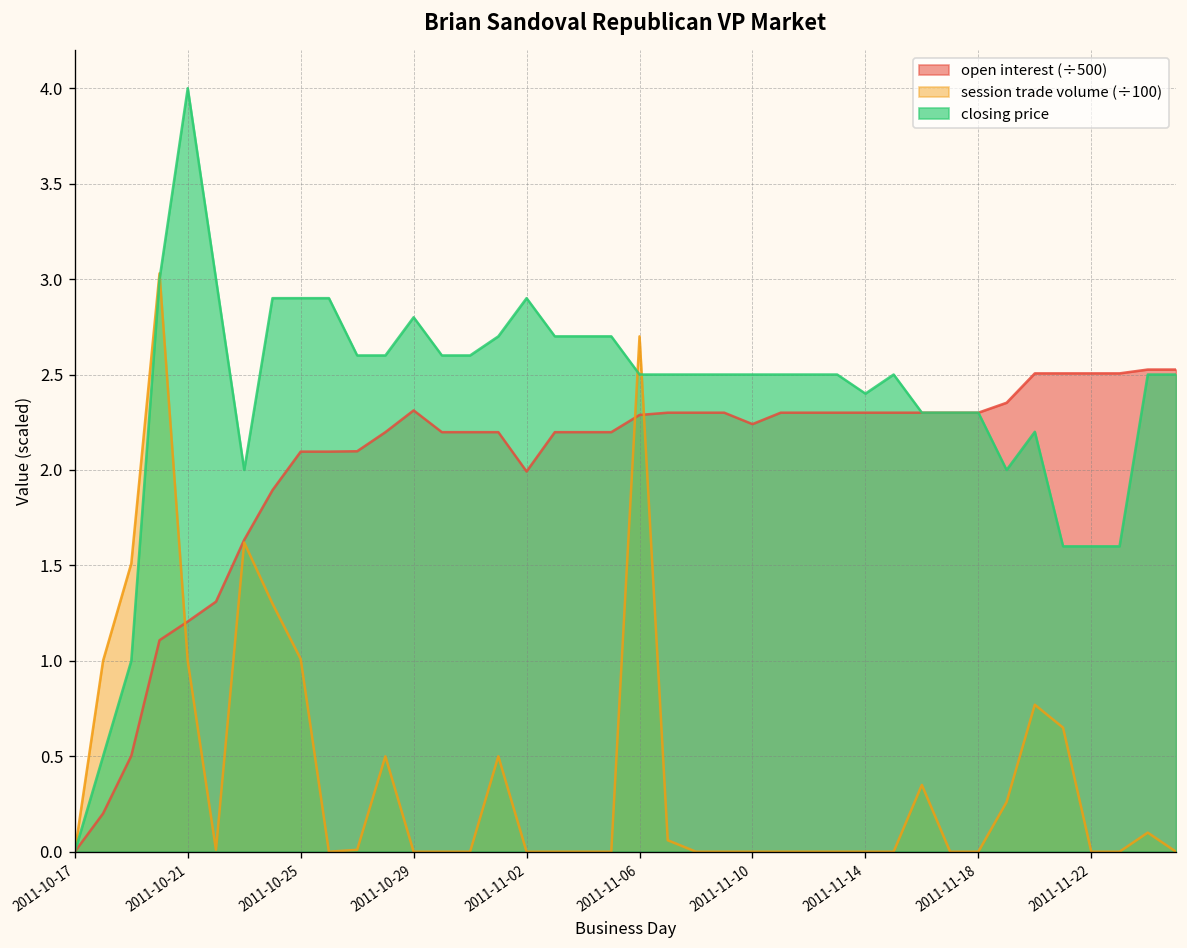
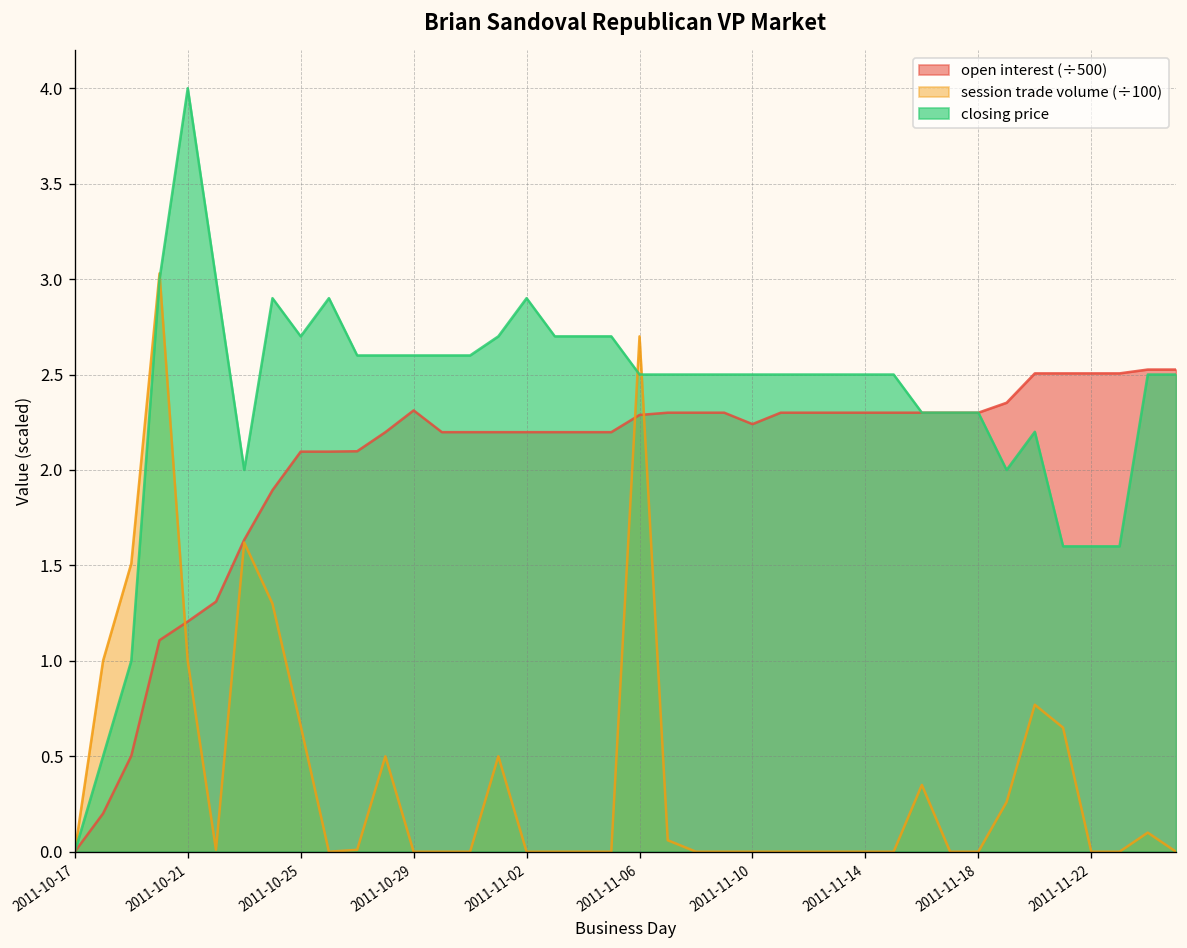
session trade volume (÷100), 2011-10-25: 1.01 -> 0.66
closing price, 2011-10-25: 2.9 -> 2.7
closing price, 2011-10-29: 2.8 -> 2.6
open interest (÷500), 2011-11-02: 1.99 -> 2.20
closing price, 2011-11-14: 2.4 -> 2.5
